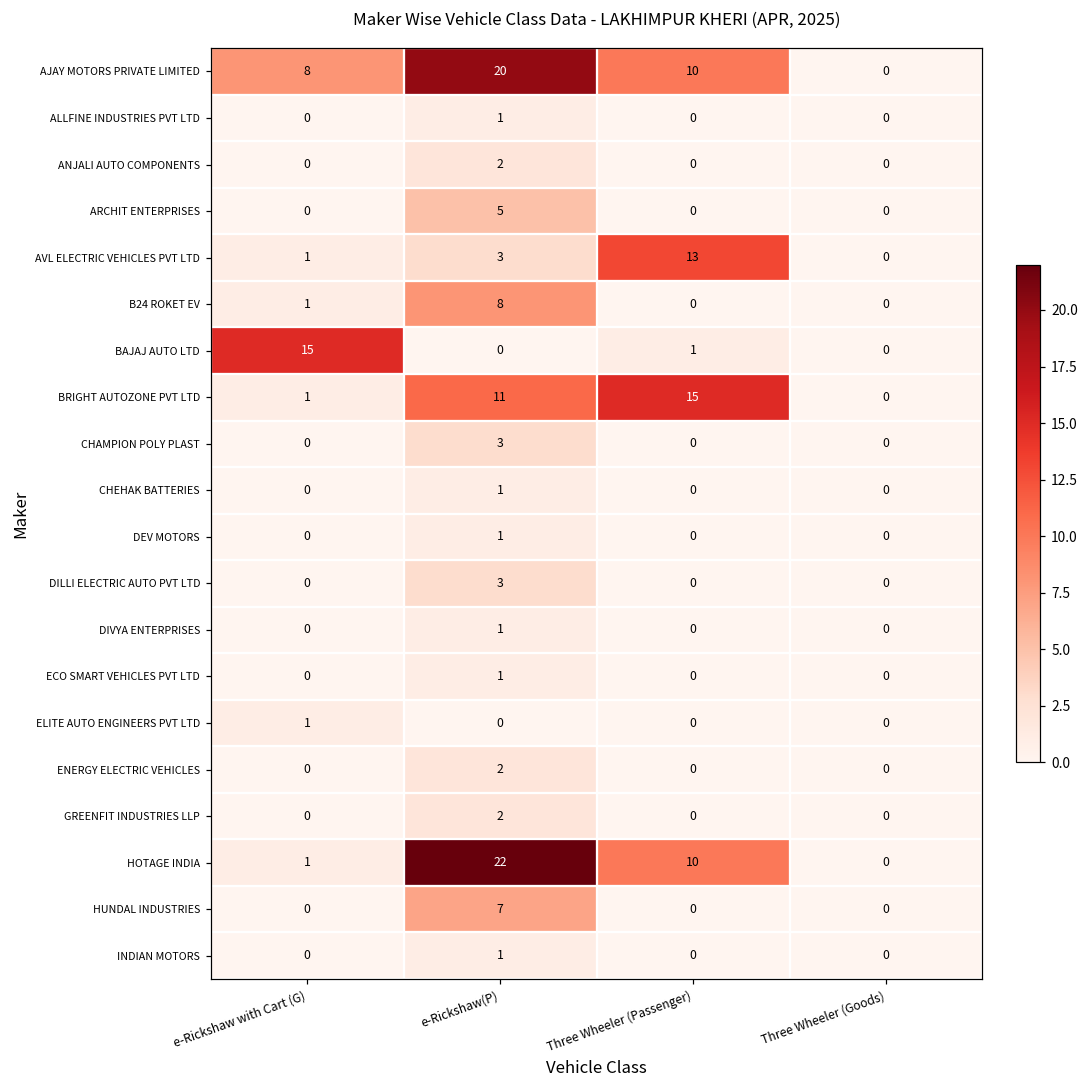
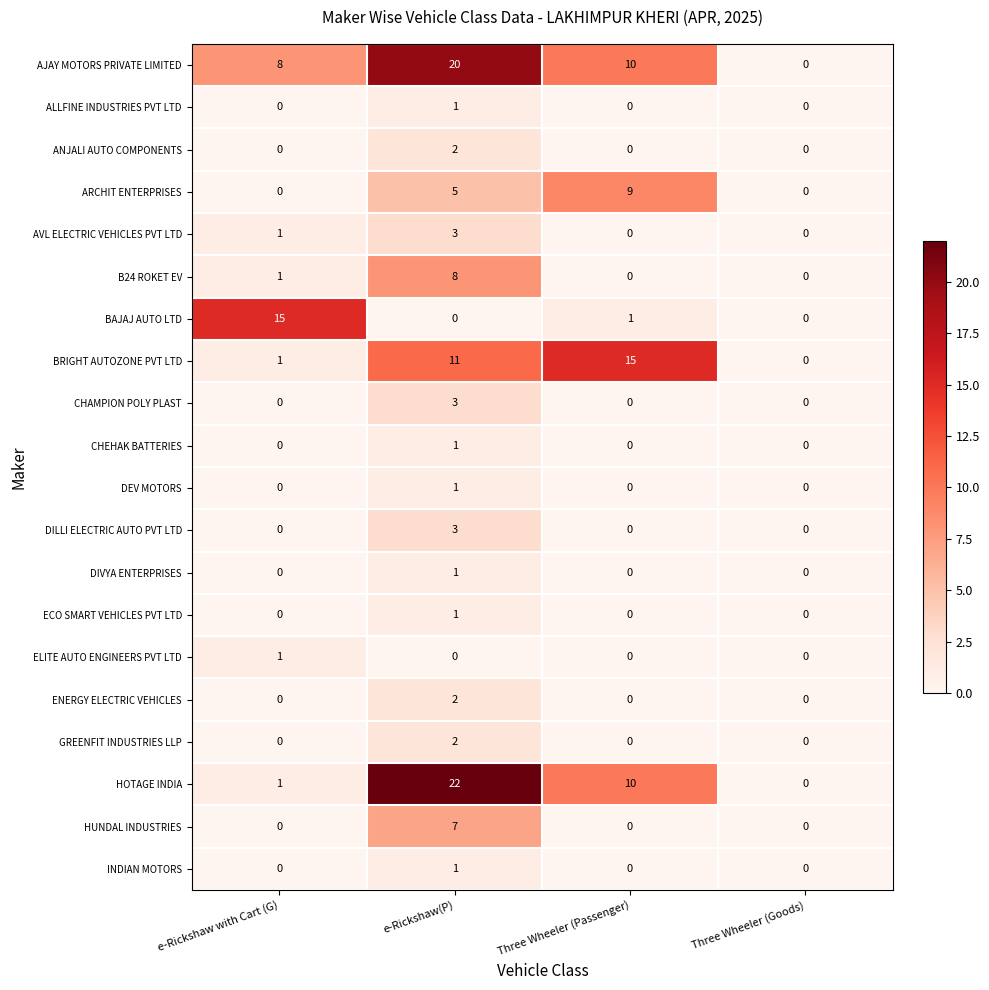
ARCHIT ENTERPRISES, Three Wheeler (Passenger): 0 -> 9
AVL ELECTRIC VEHICLES PVT LTD, Three Wheeler (Passenger): 13 -> 0
